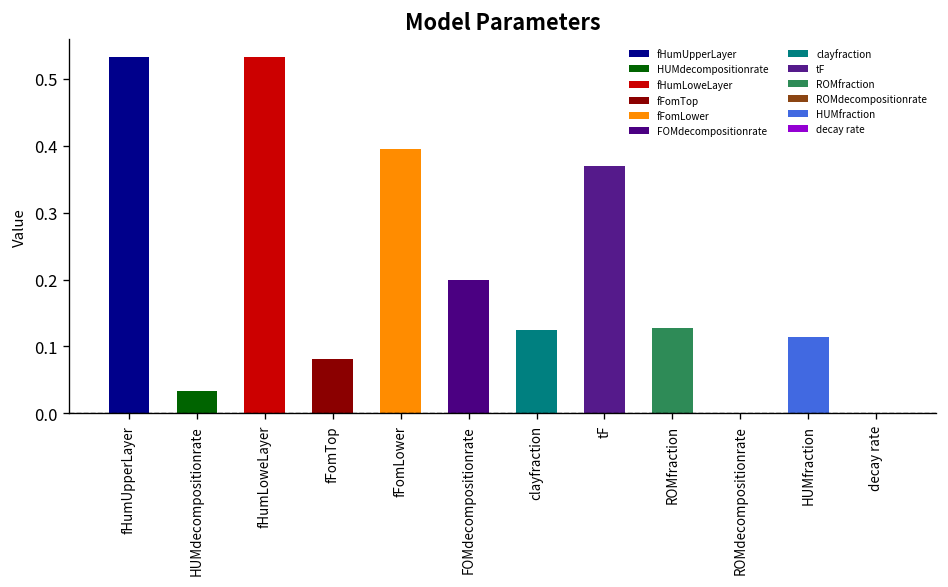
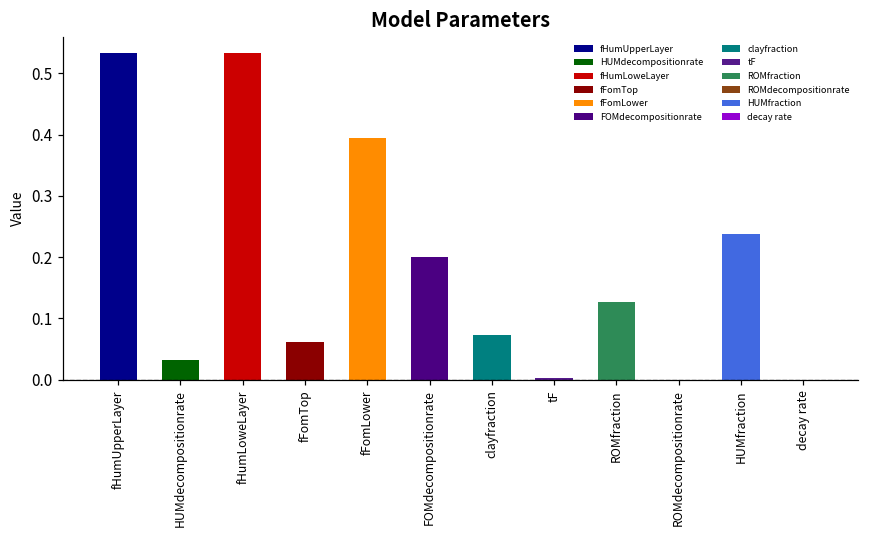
fFomTop: 0.08 -> 0.06
clayfraction: 0.13 -> 0.07
tF: 0.37 -> 0.00
HUMfraction: 0.11 -> 0.24
